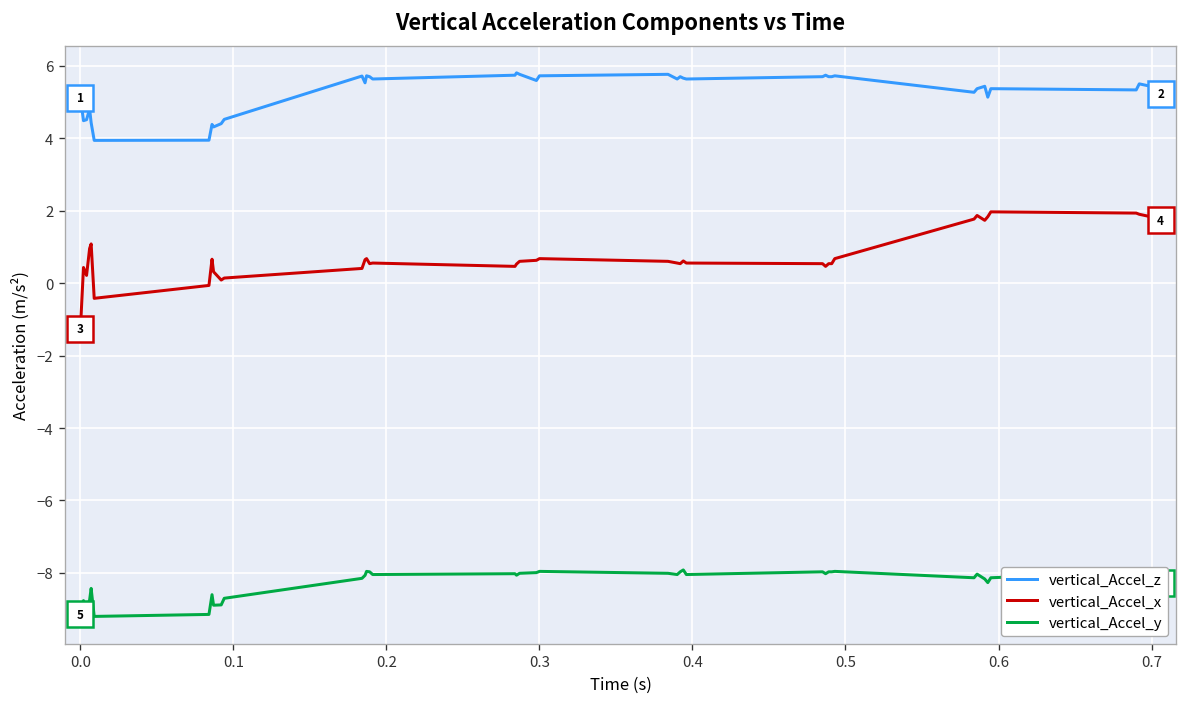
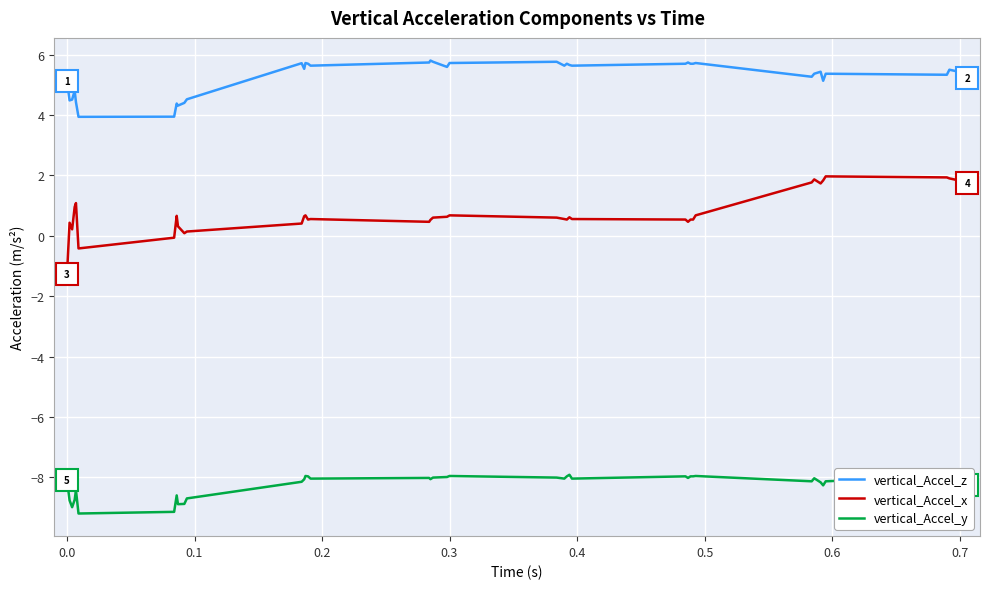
vertical_Accel_y, 0.0: -9.1 -> -8.1
